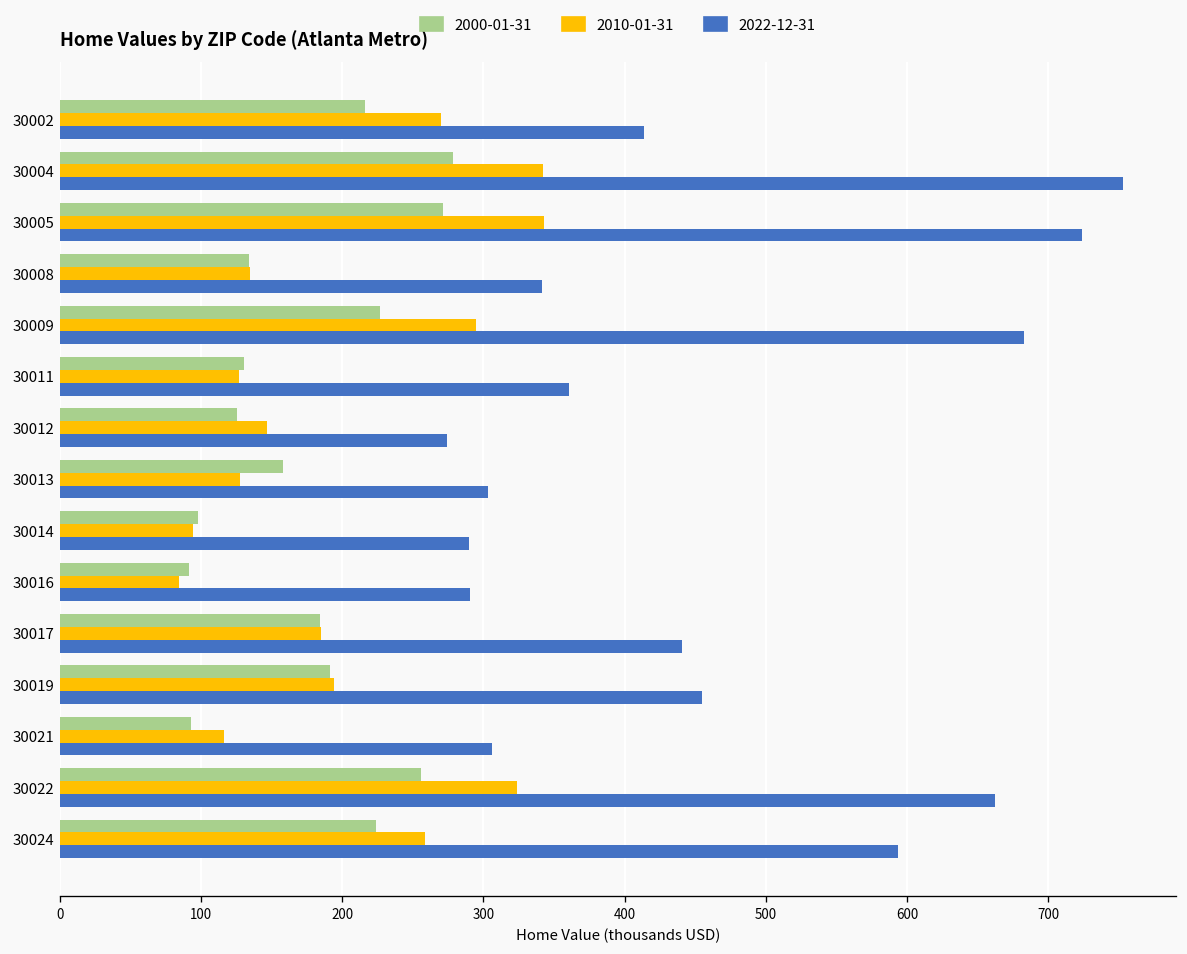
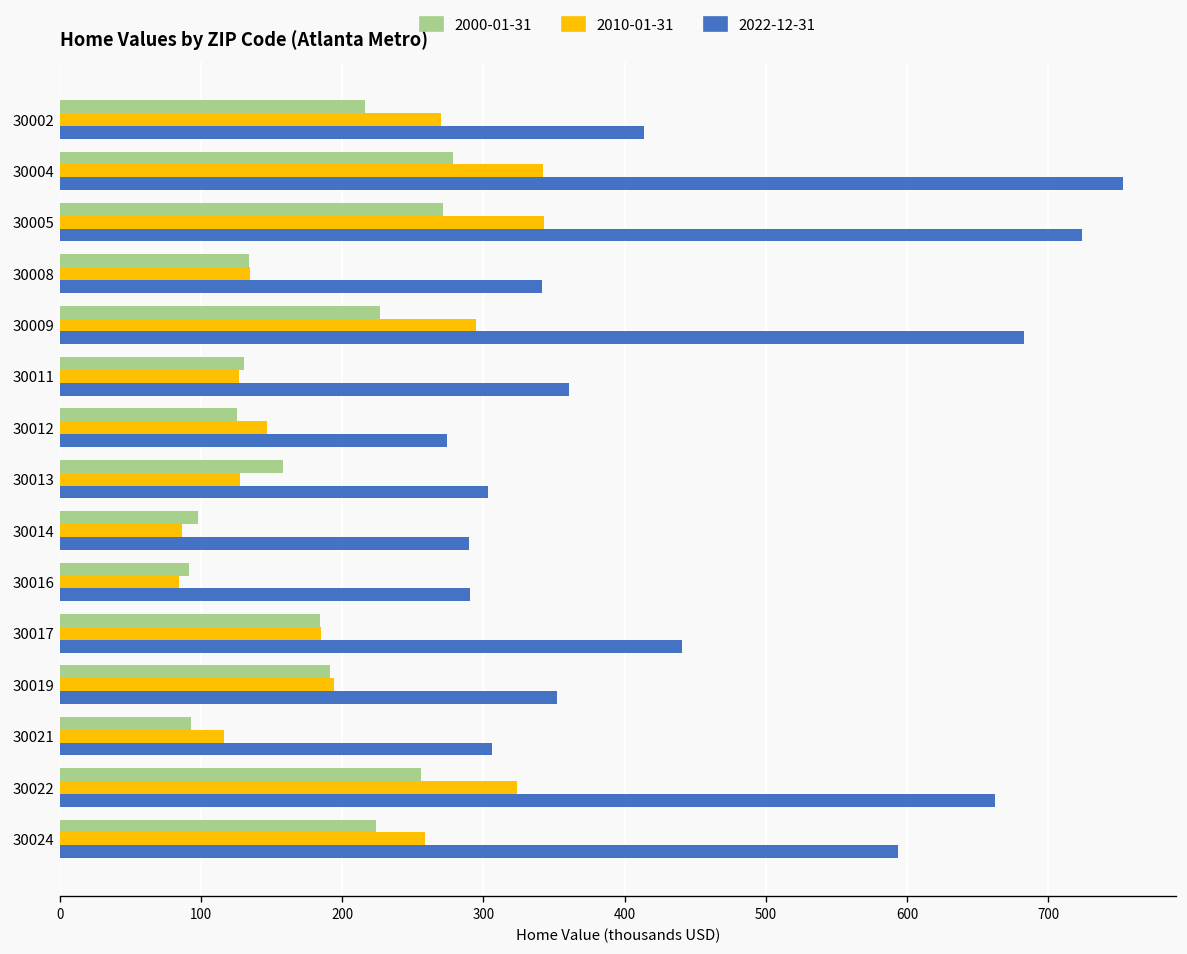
2010-01-31, 30014: 94 -> 86
2022-12-31, 30019: 455 -> 352
